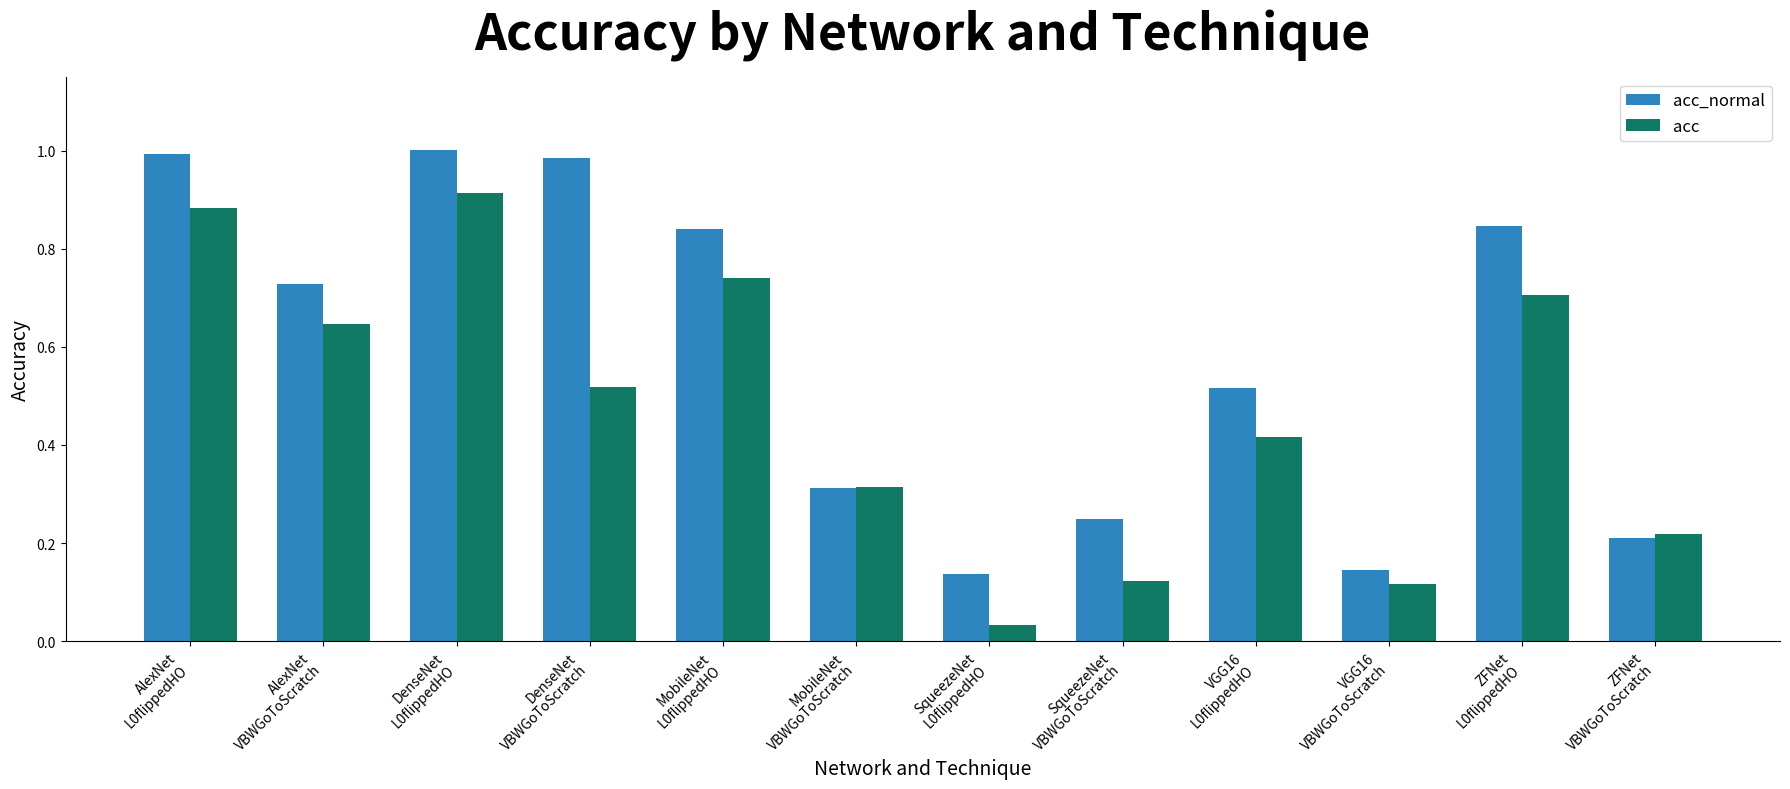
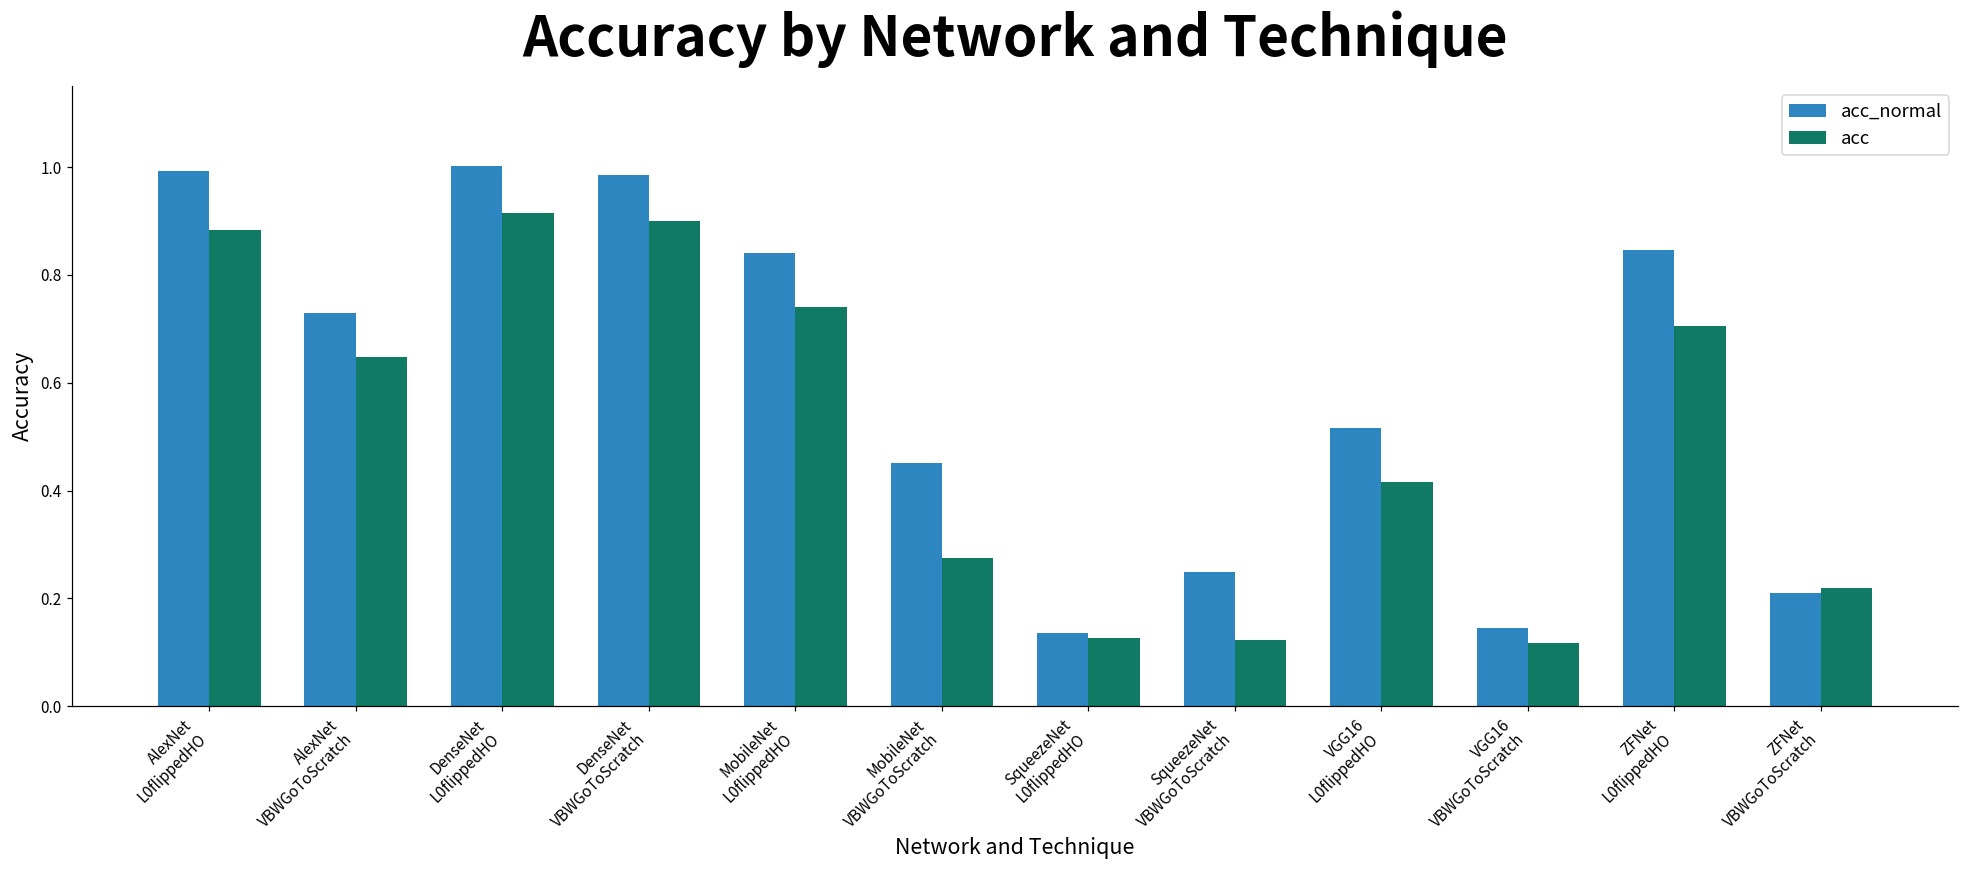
acc, DenseNet VBWGoToScratch: 0.52 -> 0.90
acc_normal, MobileNet VBWGoToScratch: 0.31 -> 0.45
acc, MobileNet VBWGoToScratch: 0.31 -> 0.27
acc, SqueezeNet L0flippedHO: 0.03 -> 0.13
